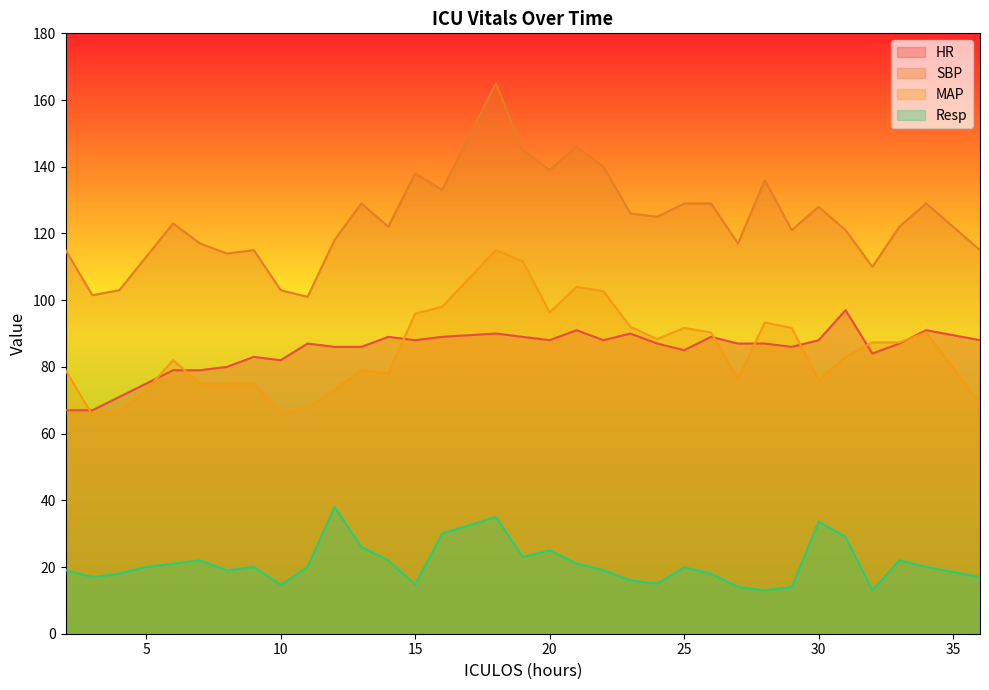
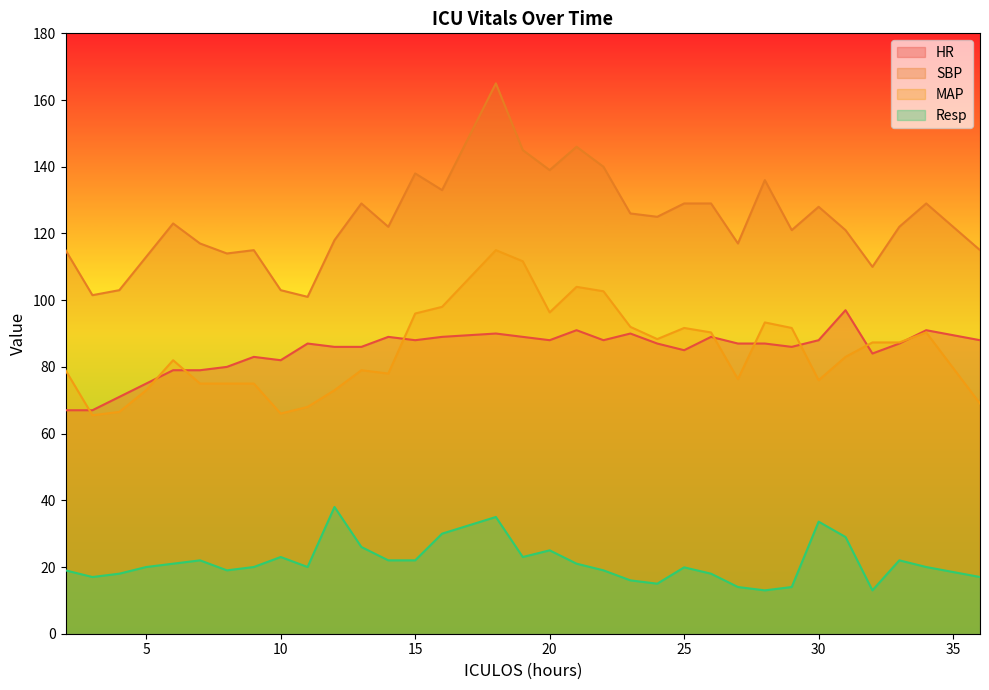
Resp, 10: 15 -> 23
Resp, 15: 15 -> 22
